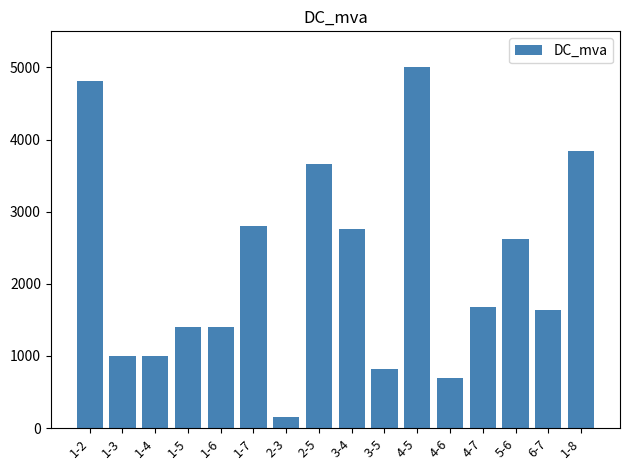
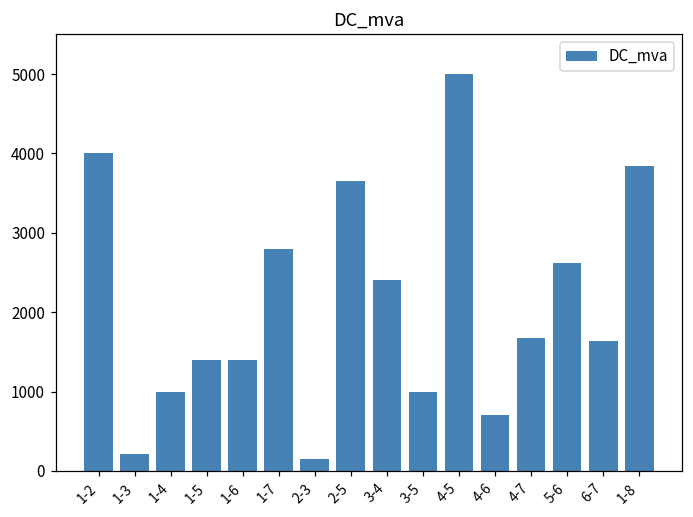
1-2: 4800 -> 4000
1-3: 1000 -> 200
3-4: 2800 -> 2400
3-5: 800 -> 1000
